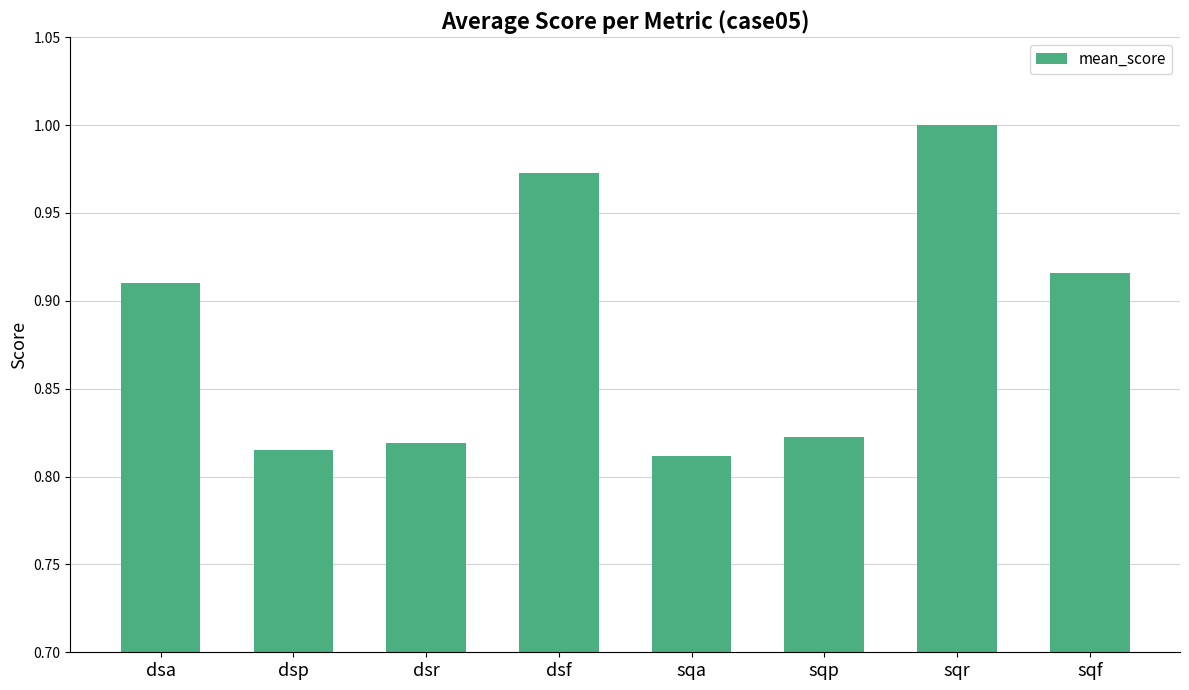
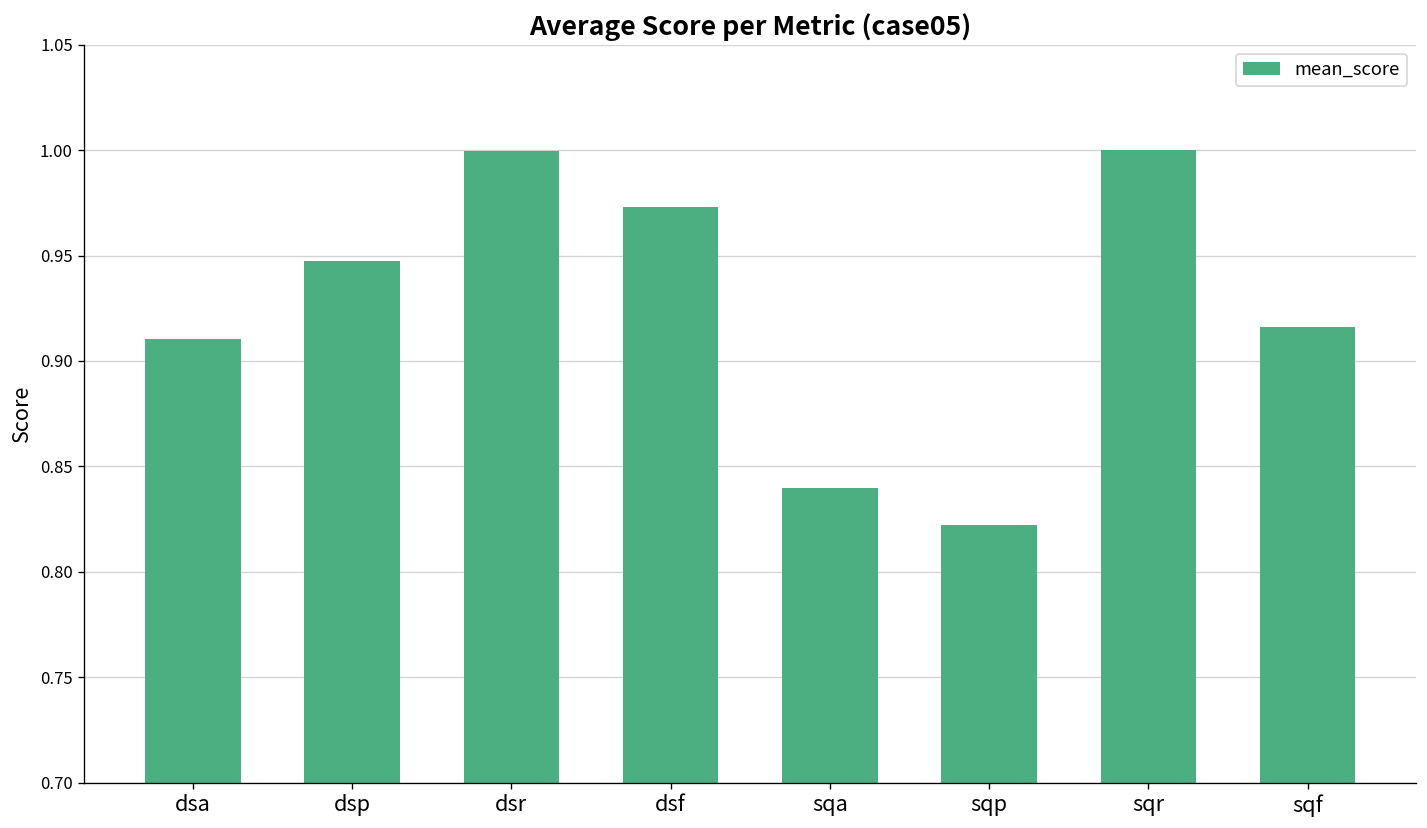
dsp: 0.815 -> 0.948
dsr: 0.819 -> 1.000
sqa: 0.812 -> 0.840
